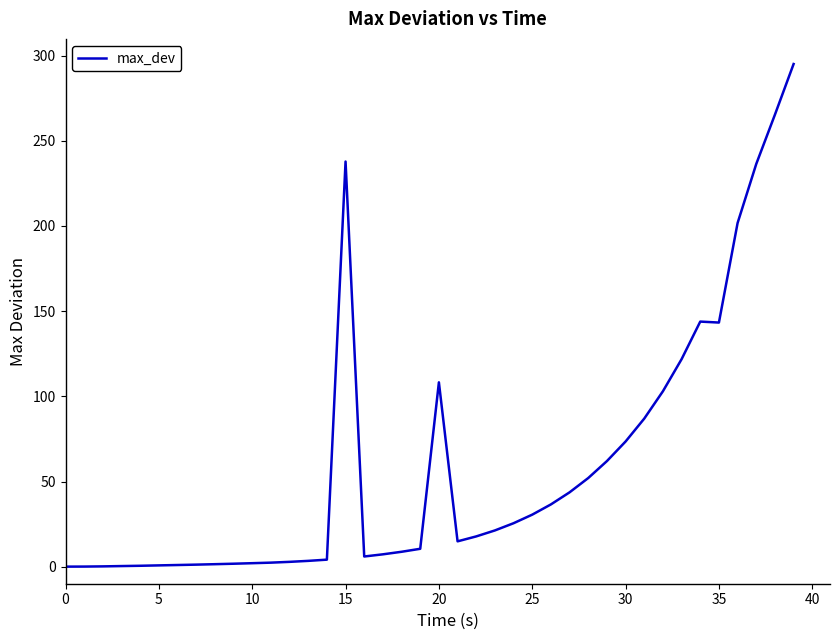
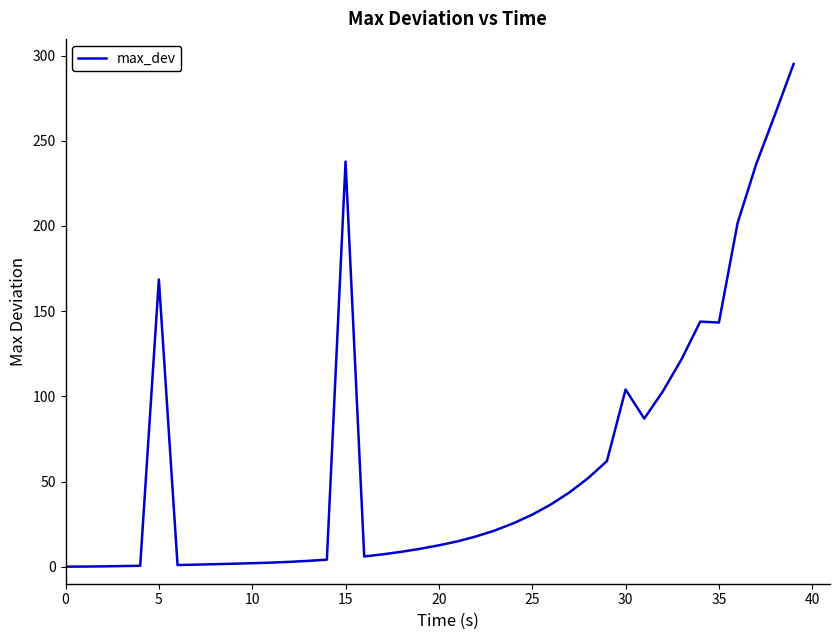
5: 1 -> 169
20: 108 -> 13
30: 73 -> 104
